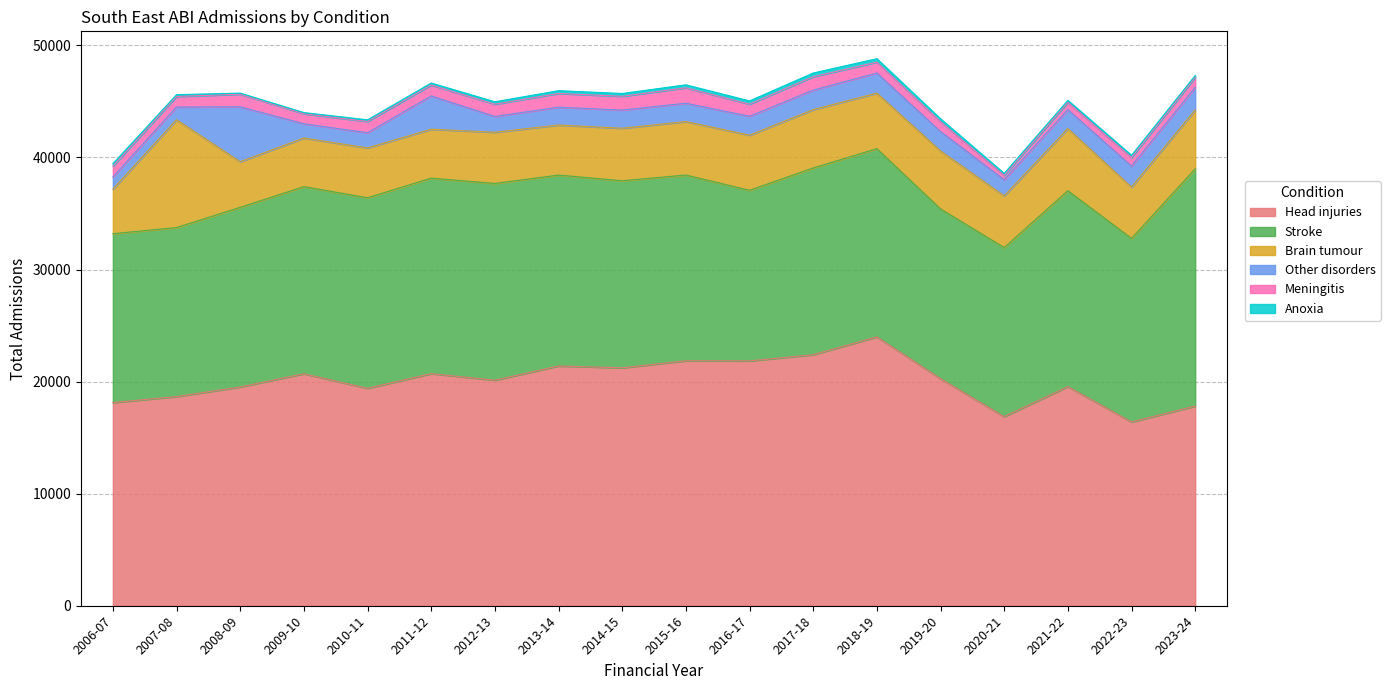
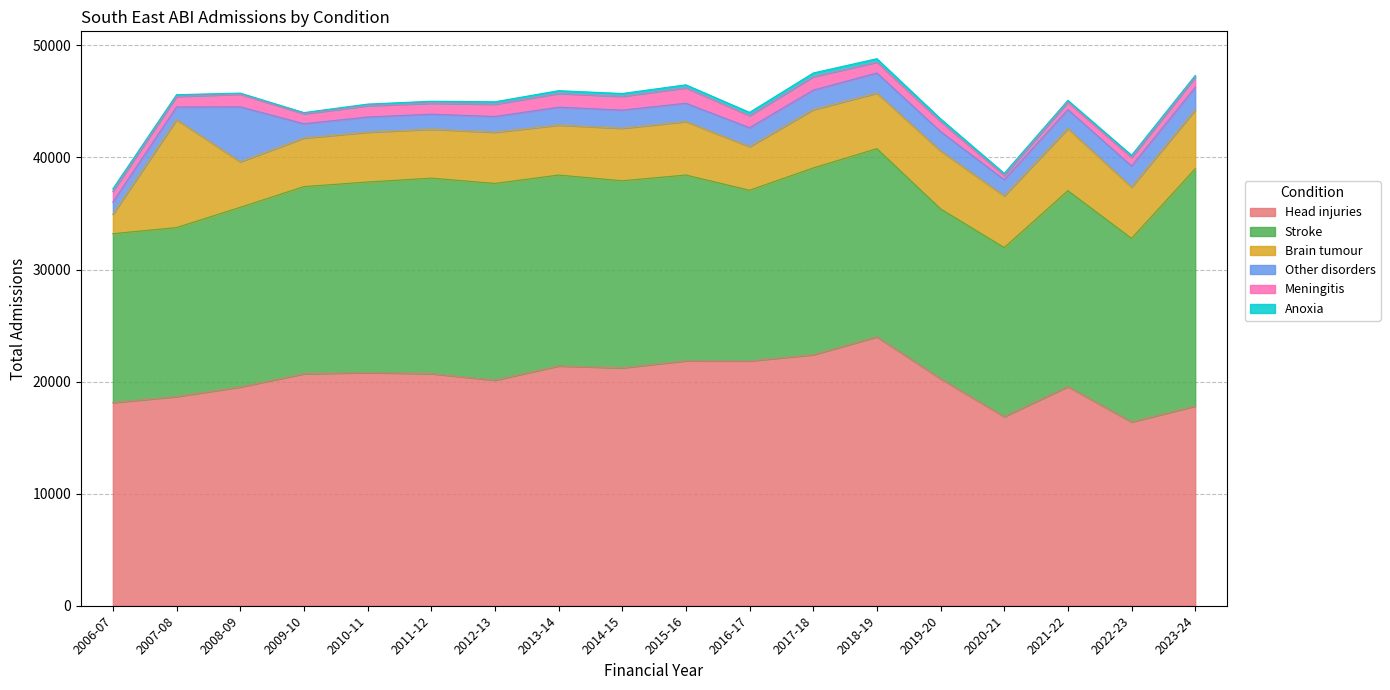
Brain tumour, 2006-07: 4000 -> 1700
Head injuries, 2010-11: 19400 -> 20800
Other disorders, 2011-12: 3000 -> 1300
Brain tumour, 2016-17: 4900 -> 3900
